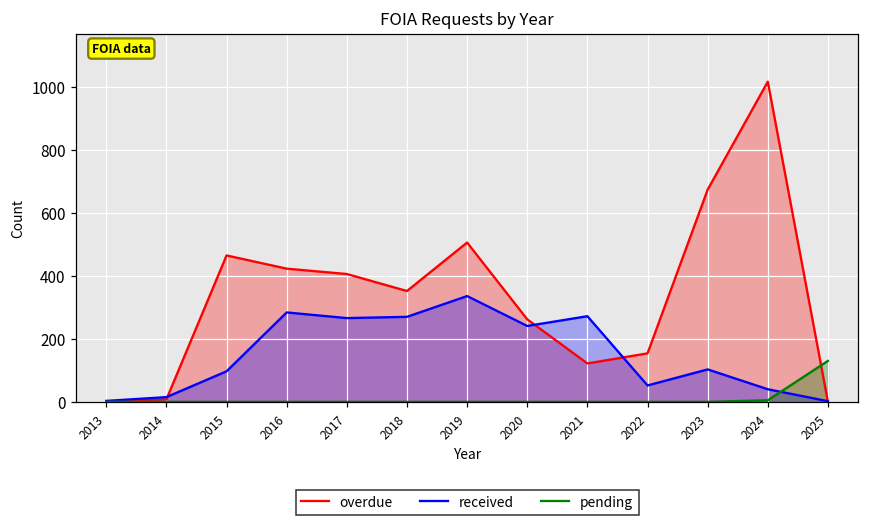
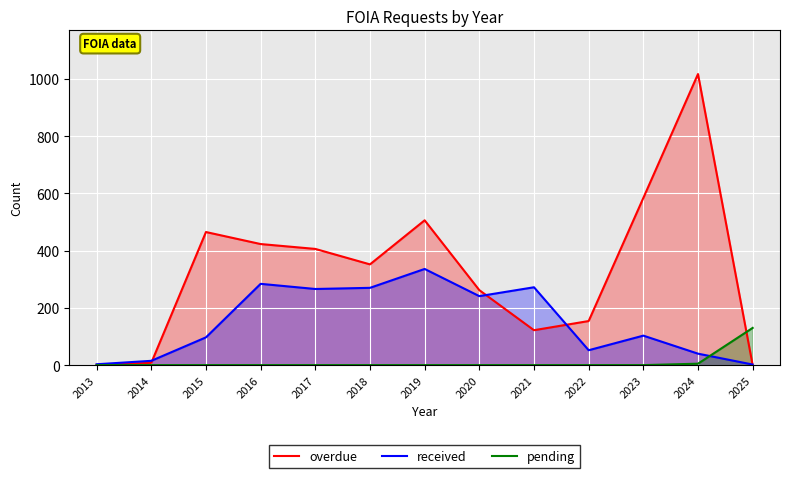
overdue, 2023: 670 -> 580
